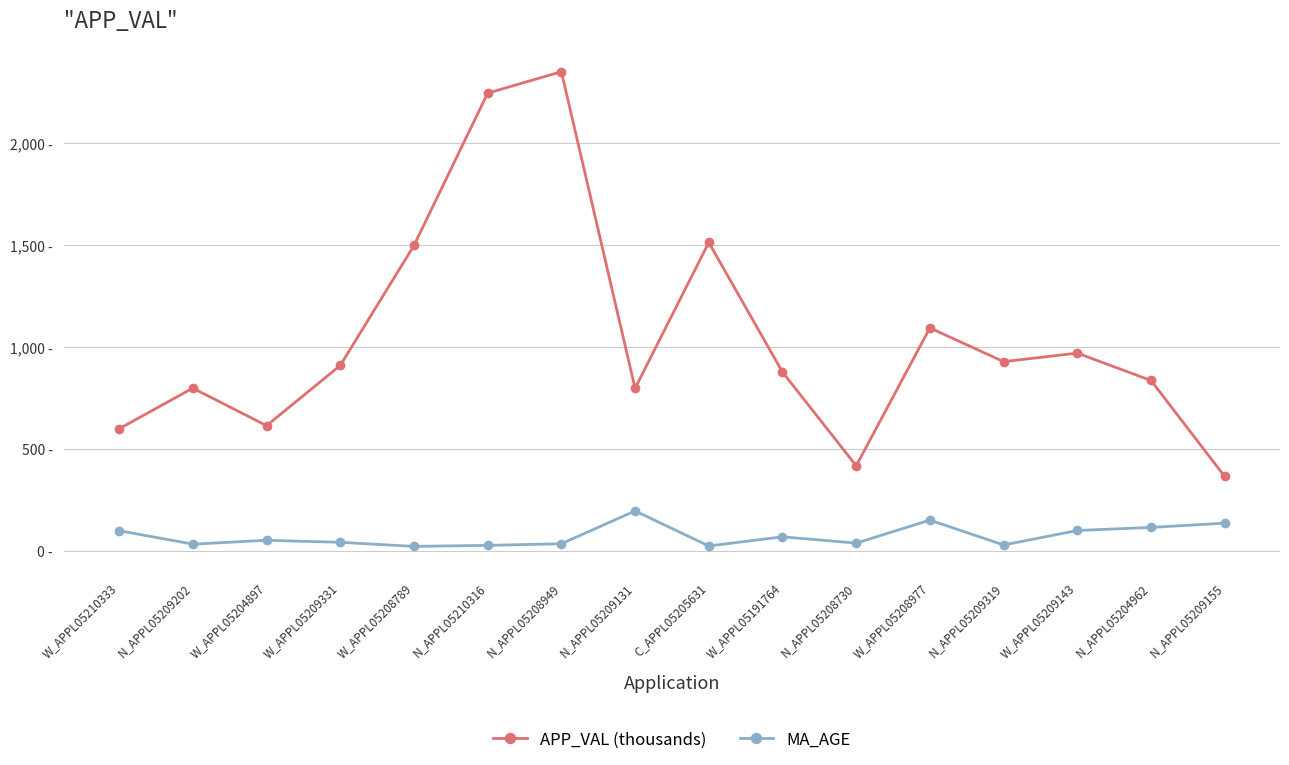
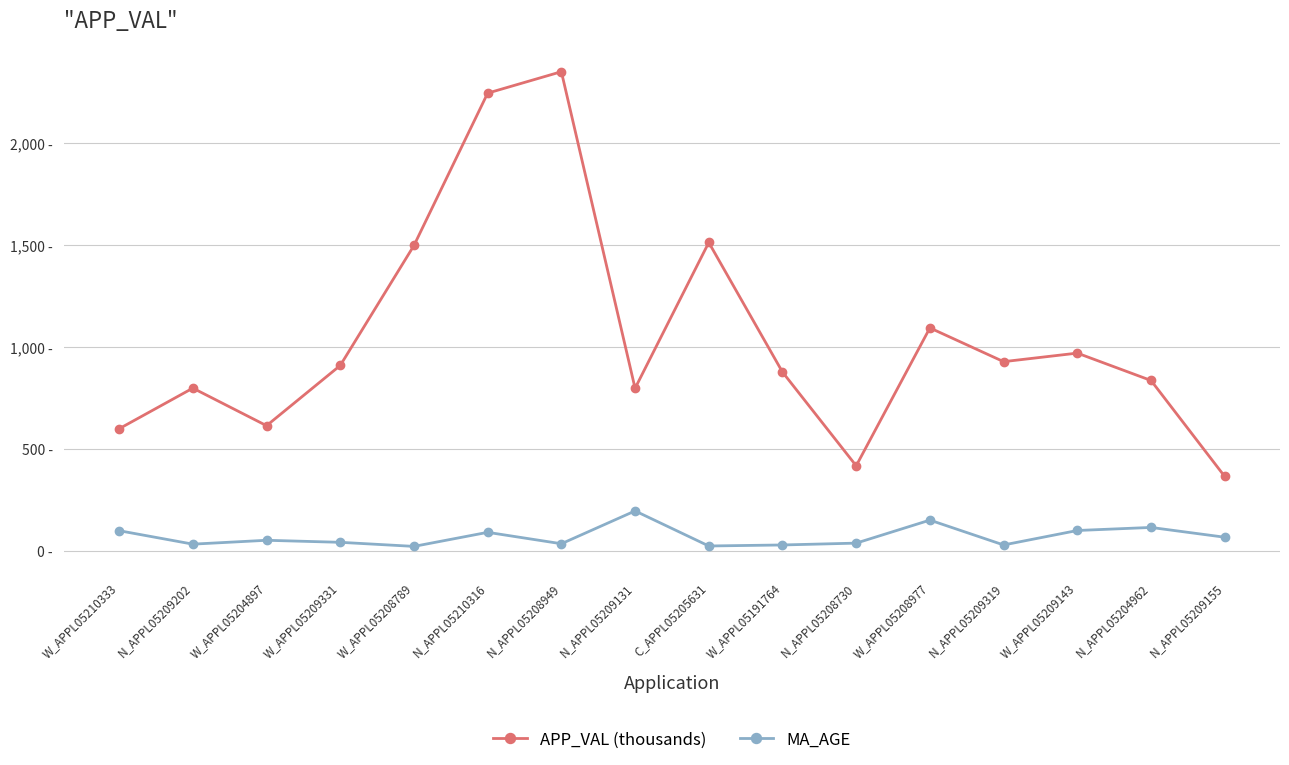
MA_AGE, N_APPL05210316: 30 - -> 90 -
MA_AGE, W_APPL05191764: 70 - -> 30 -
MA_AGE, N_APPL05209155: 140 - -> 70 -
